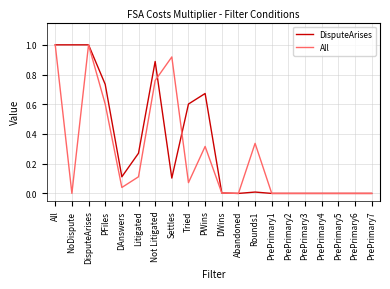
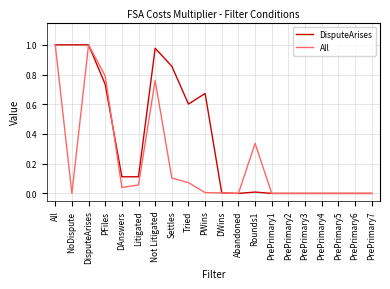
All, PFiles: 0.60 -> 0.79
DisputeArises, Litigated: 0.27 -> 0.11
All, Litigated: 0.11 -> 0.06
DisputeArises, Not Litigated: 0.89 -> 0.98
DisputeArises, Settles: 0.10 -> 0.86
All, Settles: 0.92 -> 0.10
All, PWins: 0.32 -> 0.01
